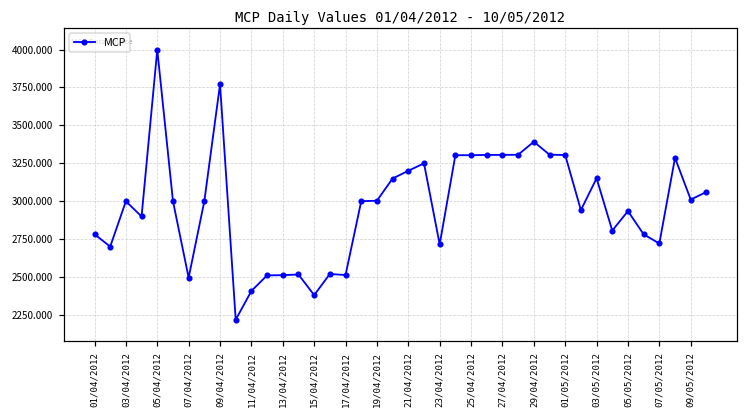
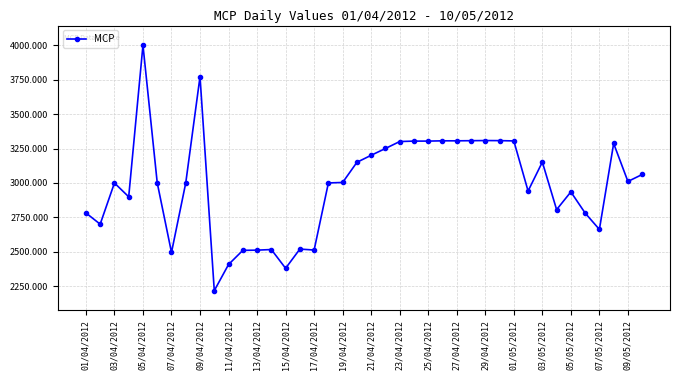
23/04/2012: 2720 -> 3300
29/04/2012: 3390 -> 3310
07/05/2012: 2720 -> 2660
